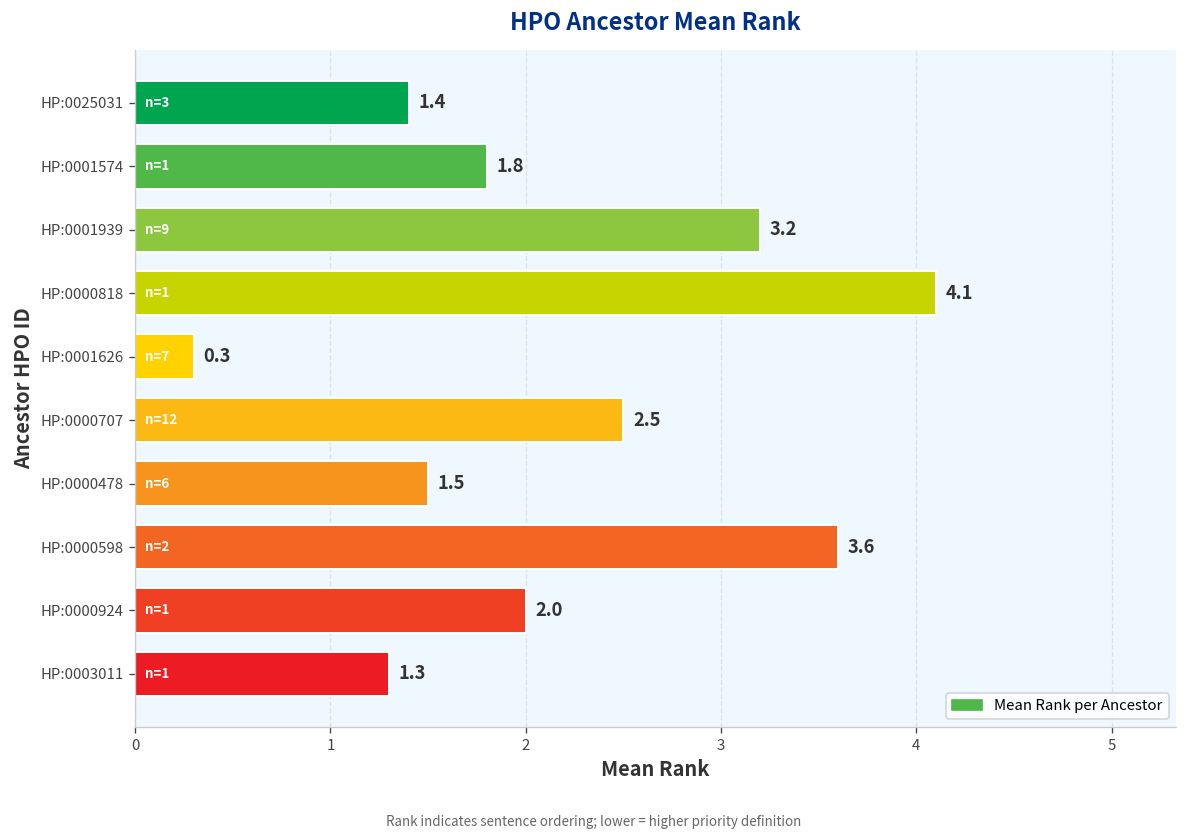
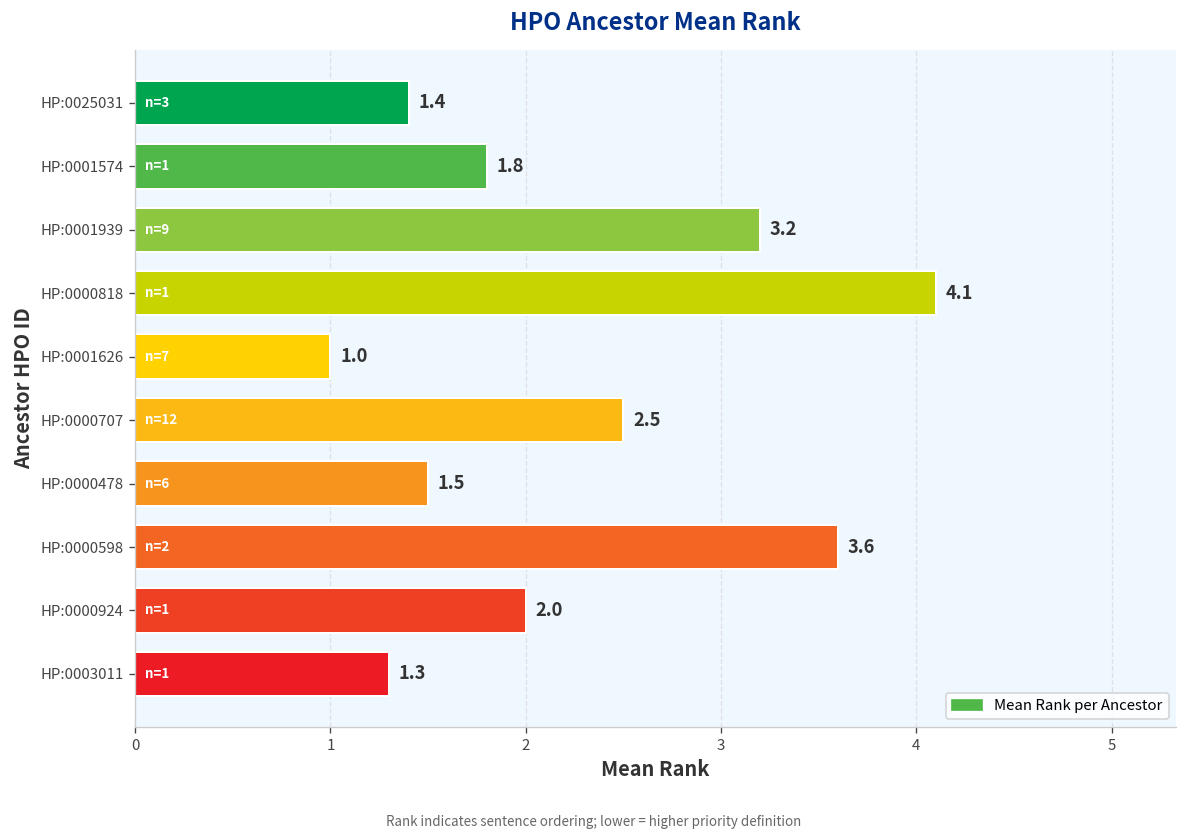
HP:0001626: 0.3 -> 1.0
